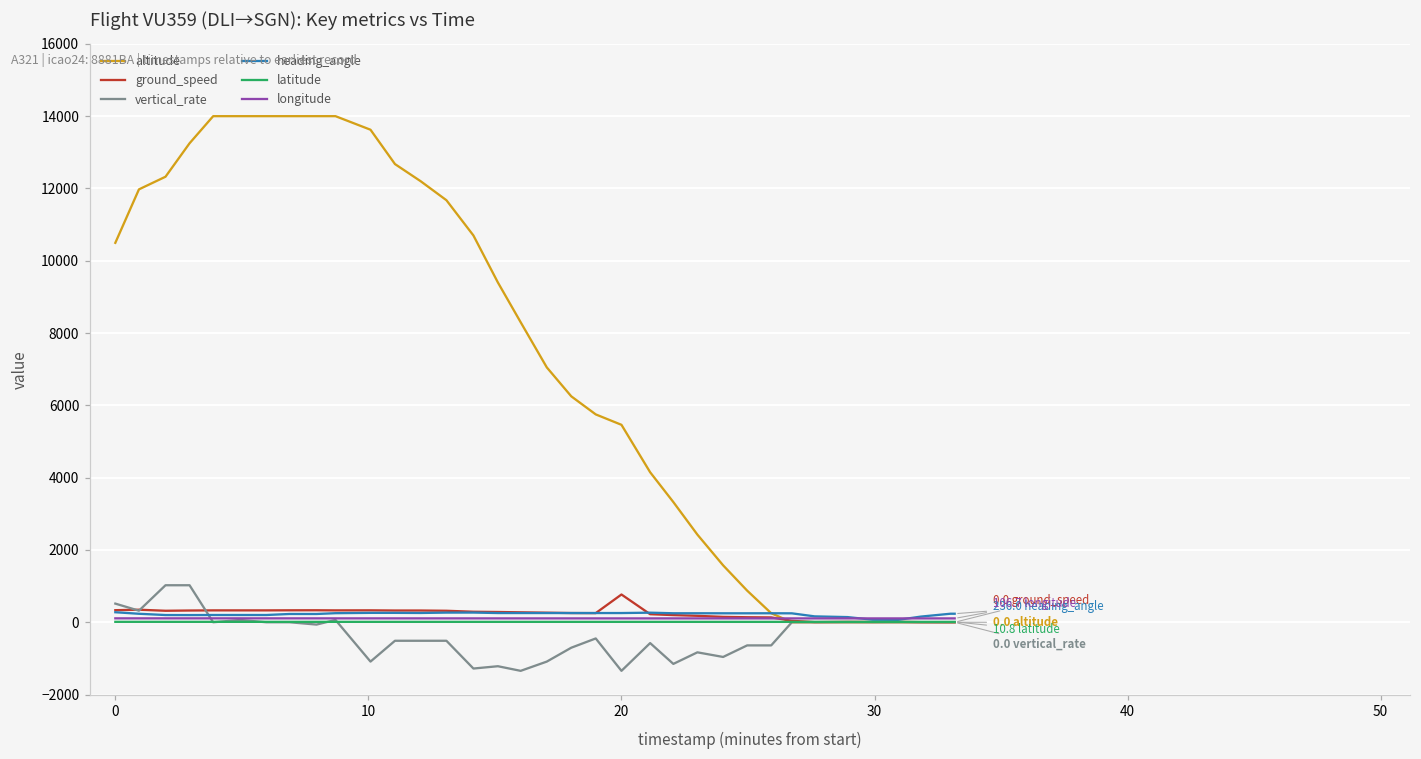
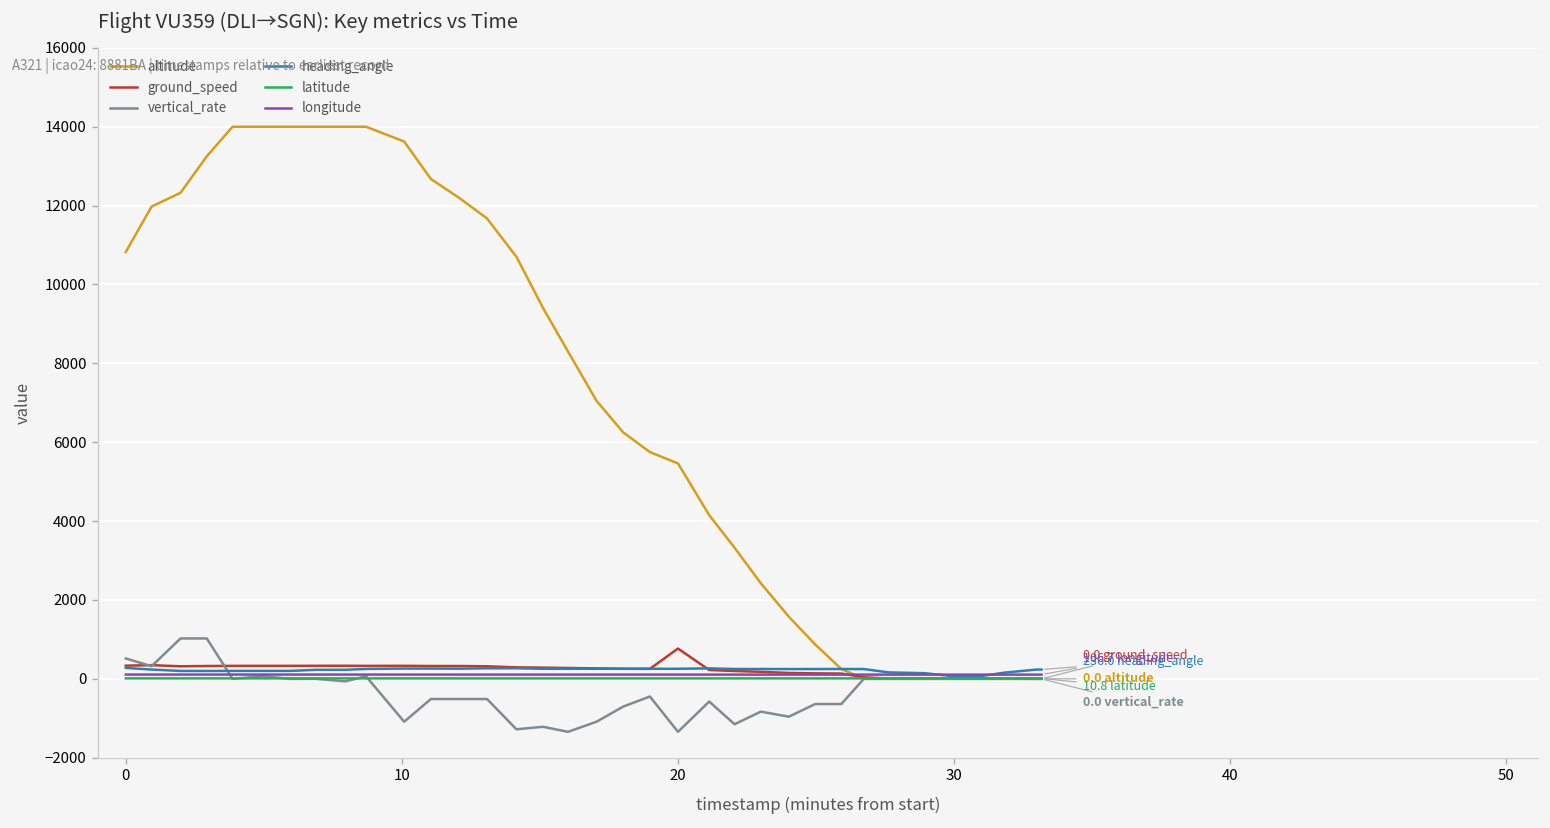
altitude, 0: 10500 -> 10800
